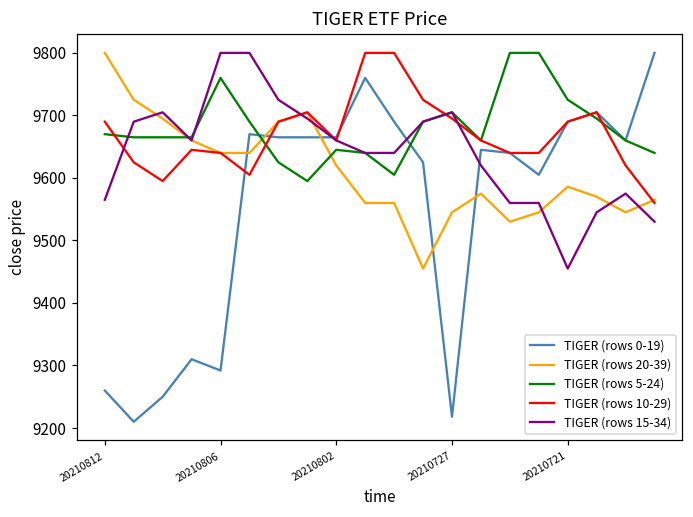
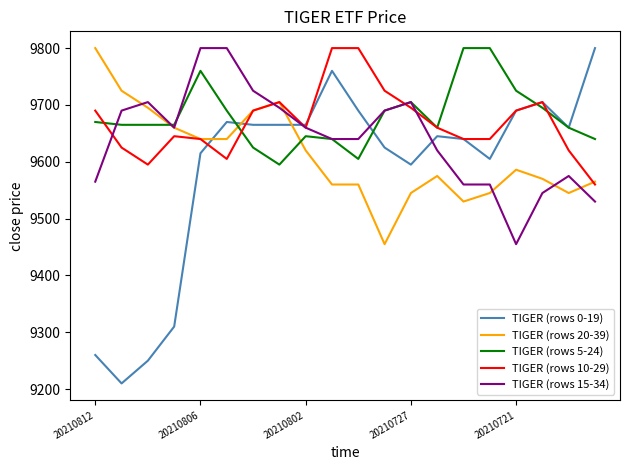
TIGER (rows 0-19), 20210806: 9290 -> 9620
TIGER (rows 0-19), 20210727: 9220 -> 9600
